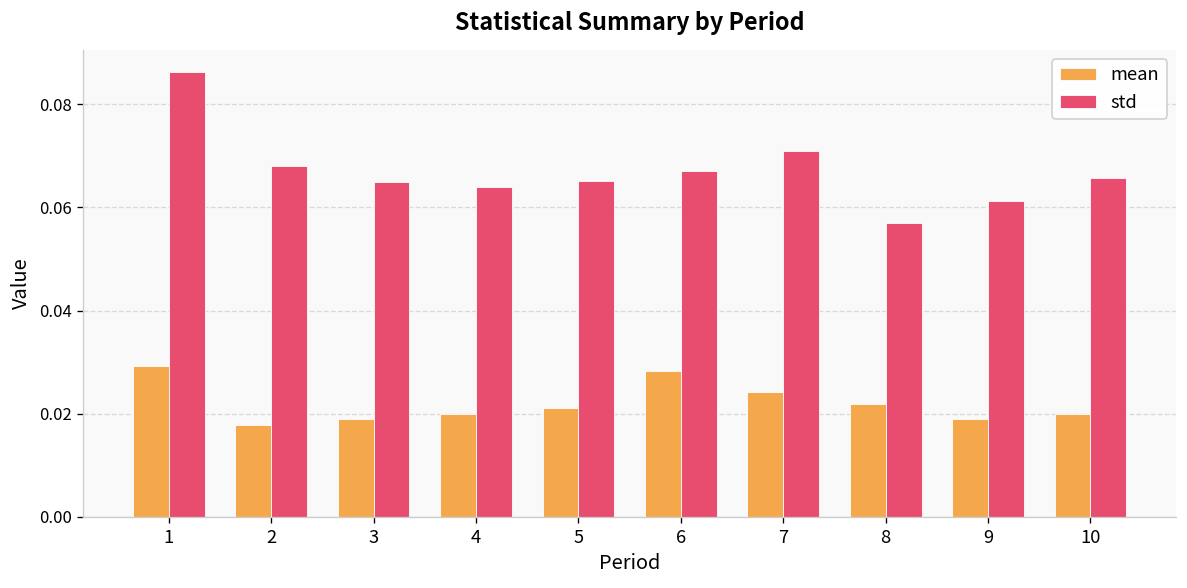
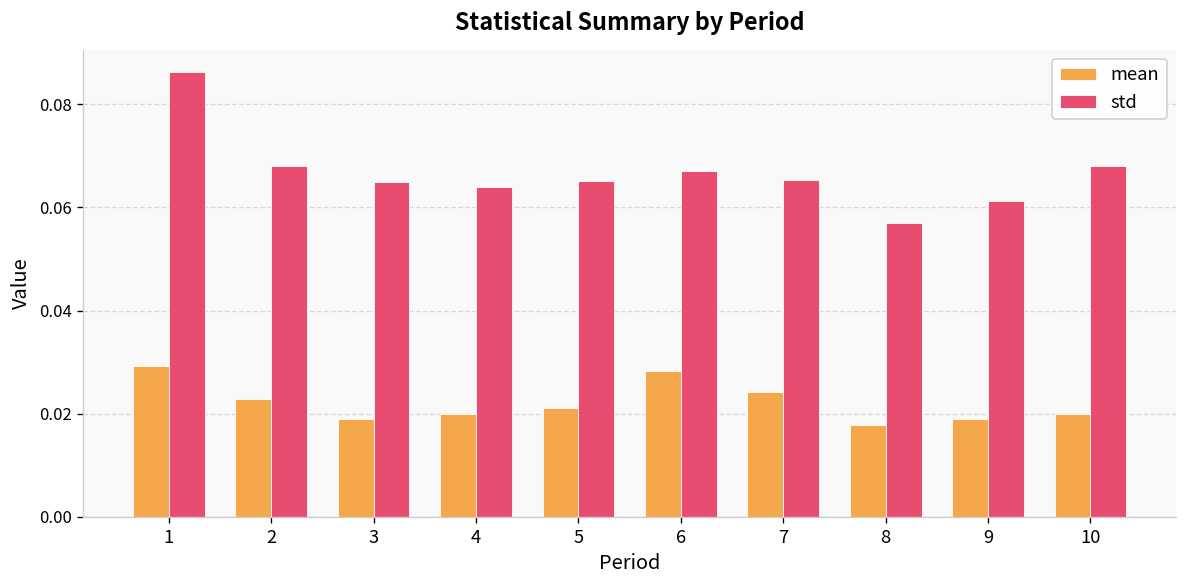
mean, 2: 0.018 -> 0.023
std, 7: 0.071 -> 0.065
mean, 8: 0.022 -> 0.018
std, 10: 0.066 -> 0.068
